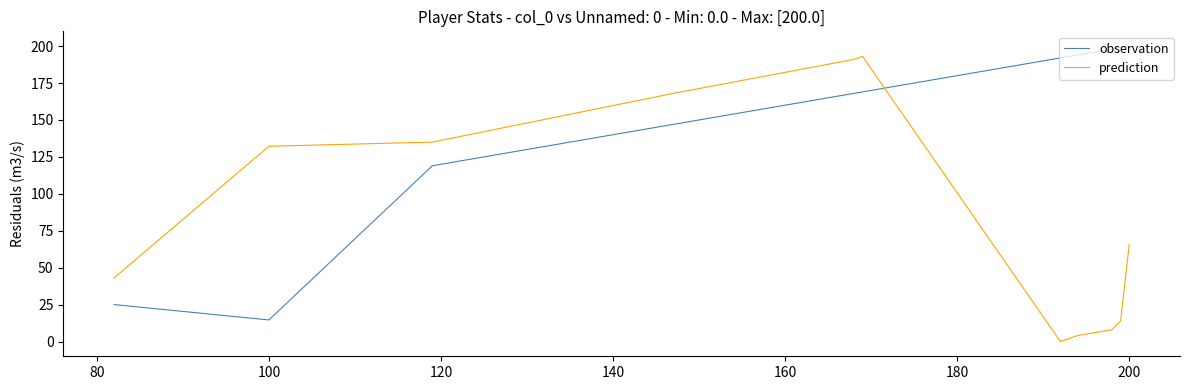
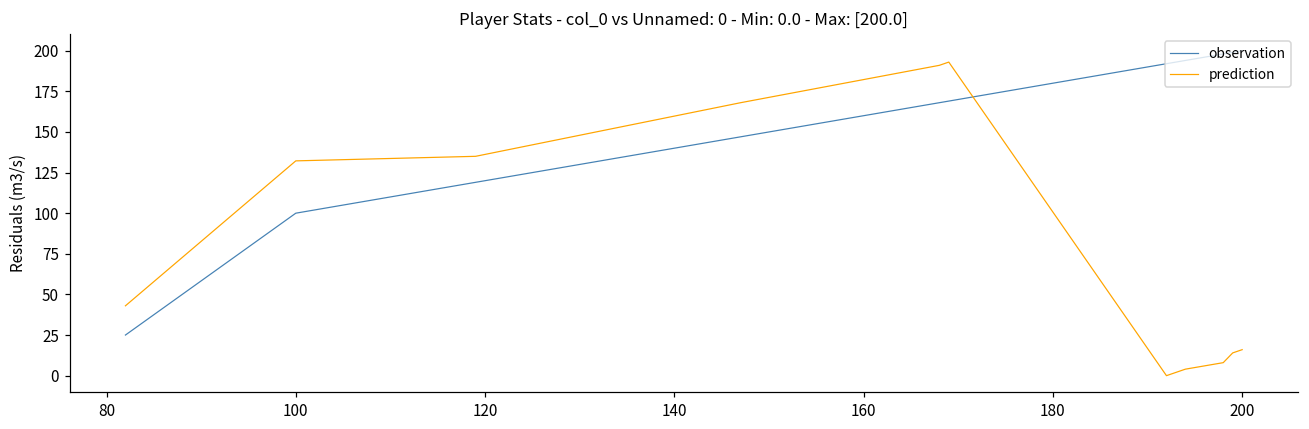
observation, 100: 15 -> 100
prediction, 200: 66 -> 16
